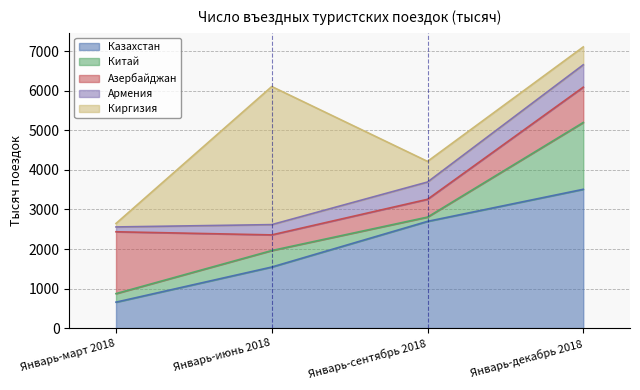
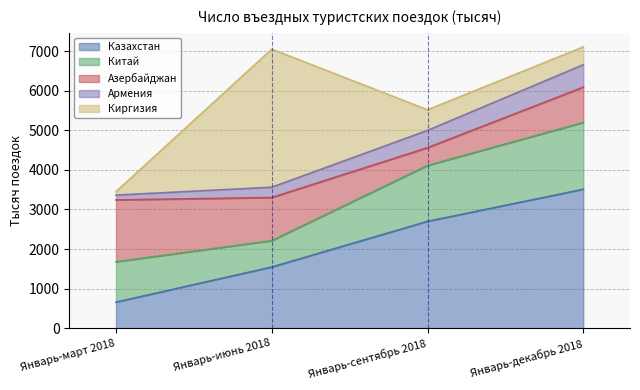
Китай, Январь-март 2018: 200 -> 1000
Китай, Январь-июнь 2018: 400 -> 700
Азербайджан, Январь-июнь 2018: 400 -> 1100
Китай, Январь-сентябрь 2018: 100 -> 1400
